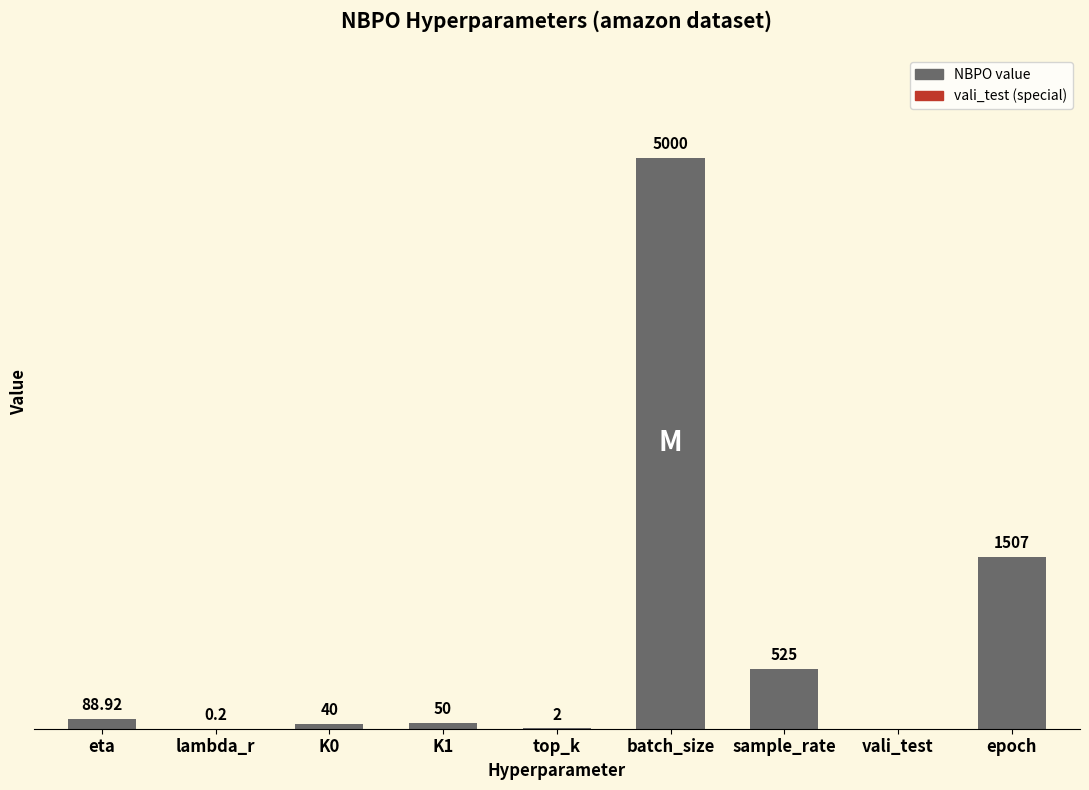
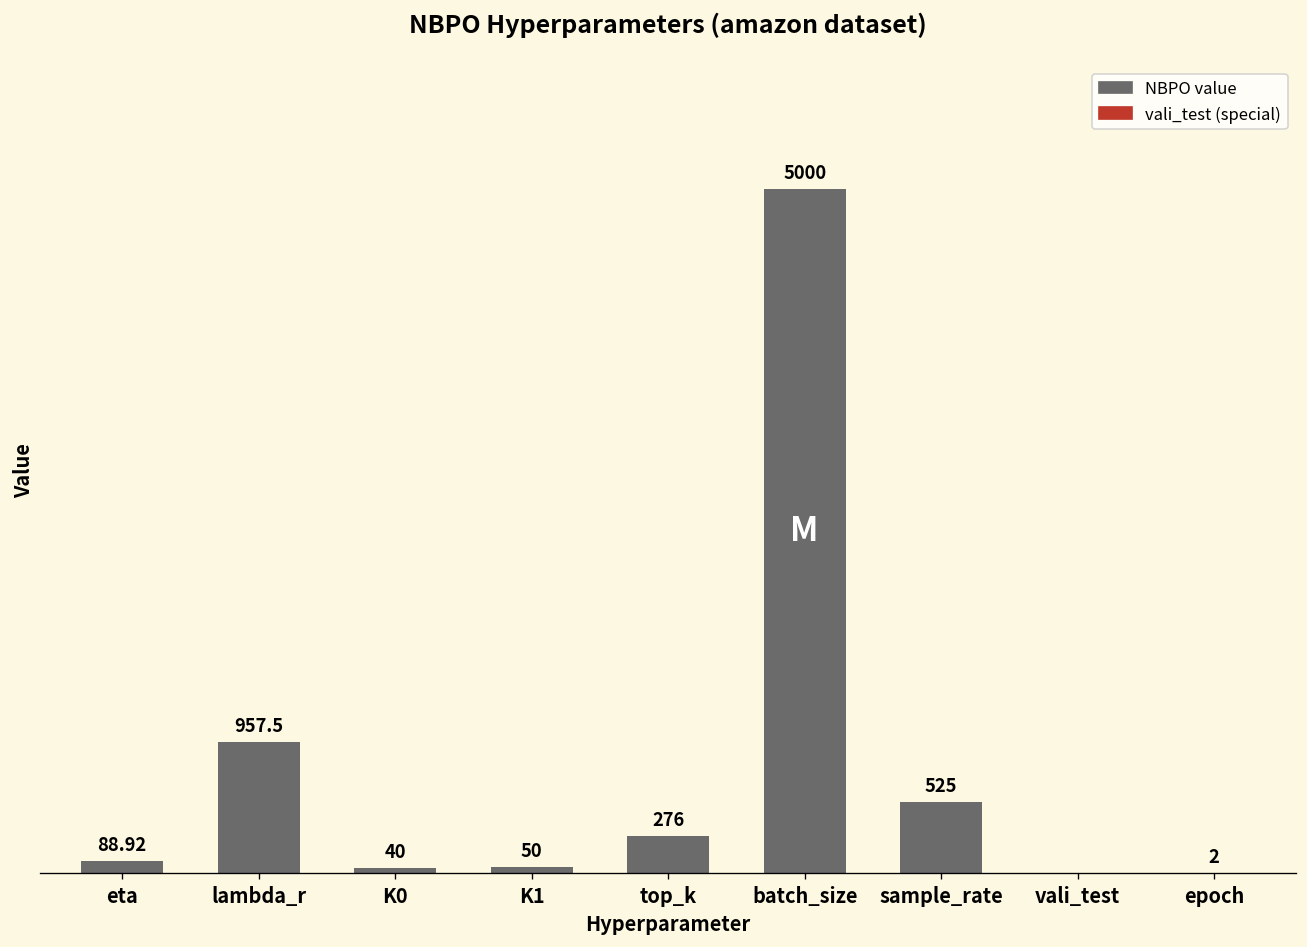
lambda_r: 0.2 -> 957.5
top_k: 2 -> 276
epoch: 1507 -> 2
